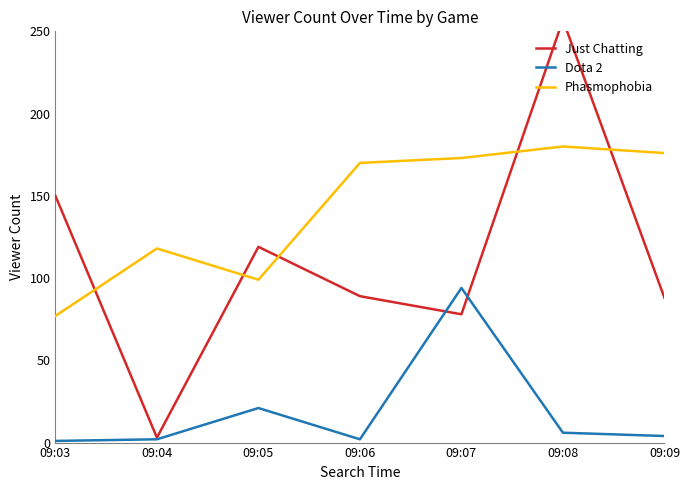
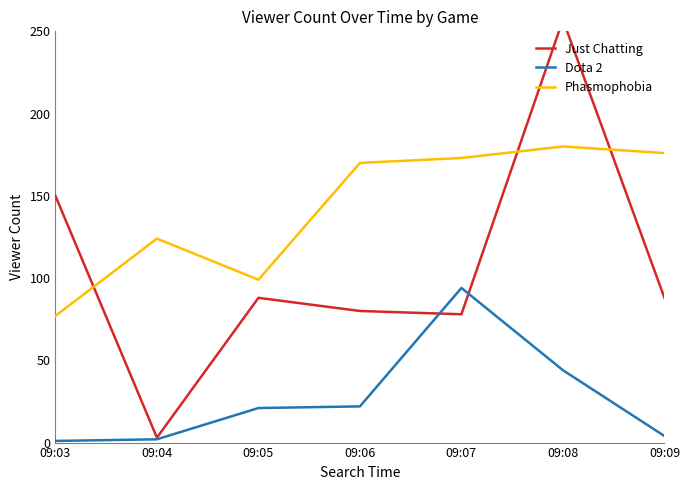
Phasmophobia, 09:04: 118 -> 124
Just Chatting, 09:05: 119 -> 88
Just Chatting, 09:06: 89 -> 80
Dota 2, 09:06: 2 -> 22
Dota 2, 09:08: 6 -> 44
